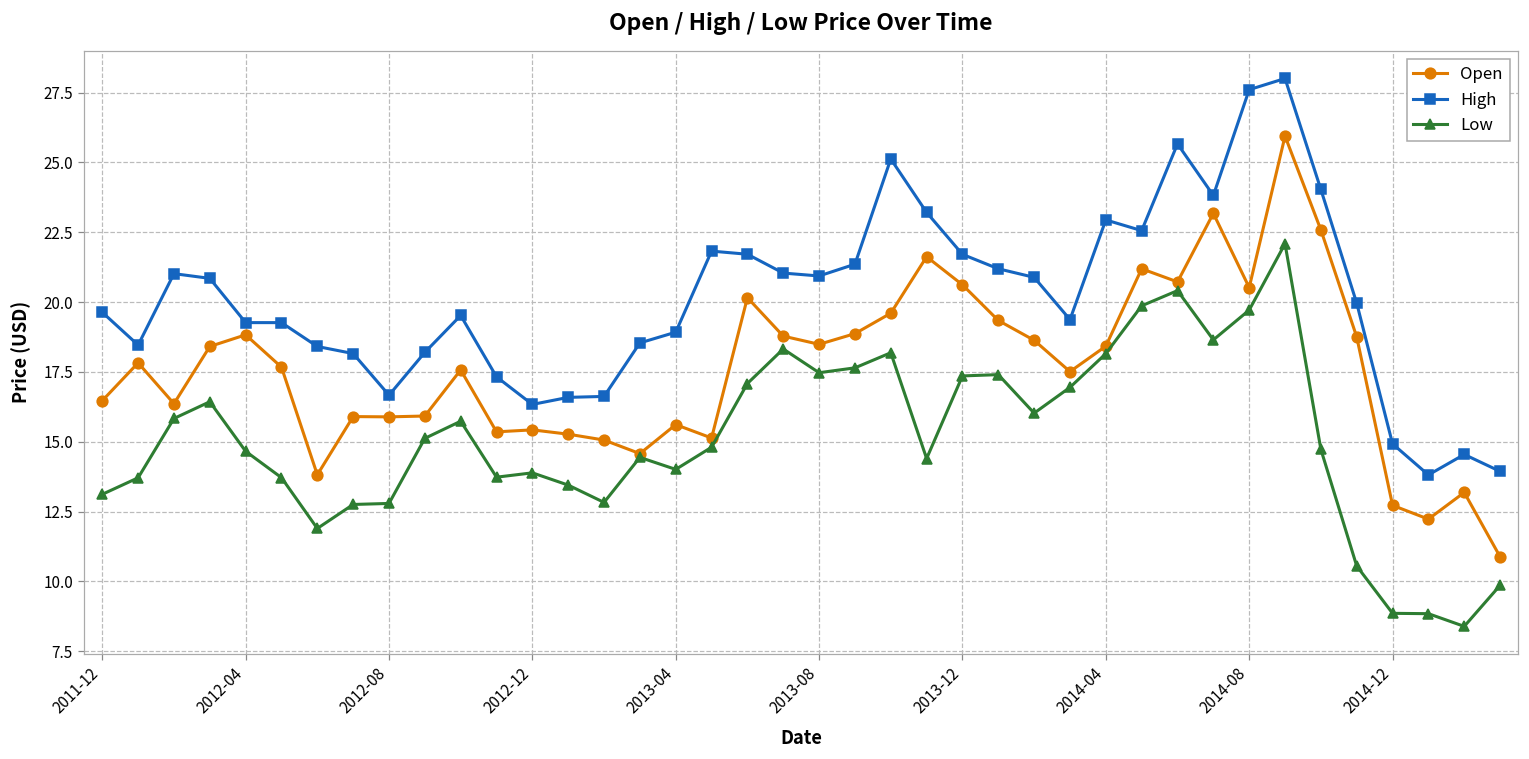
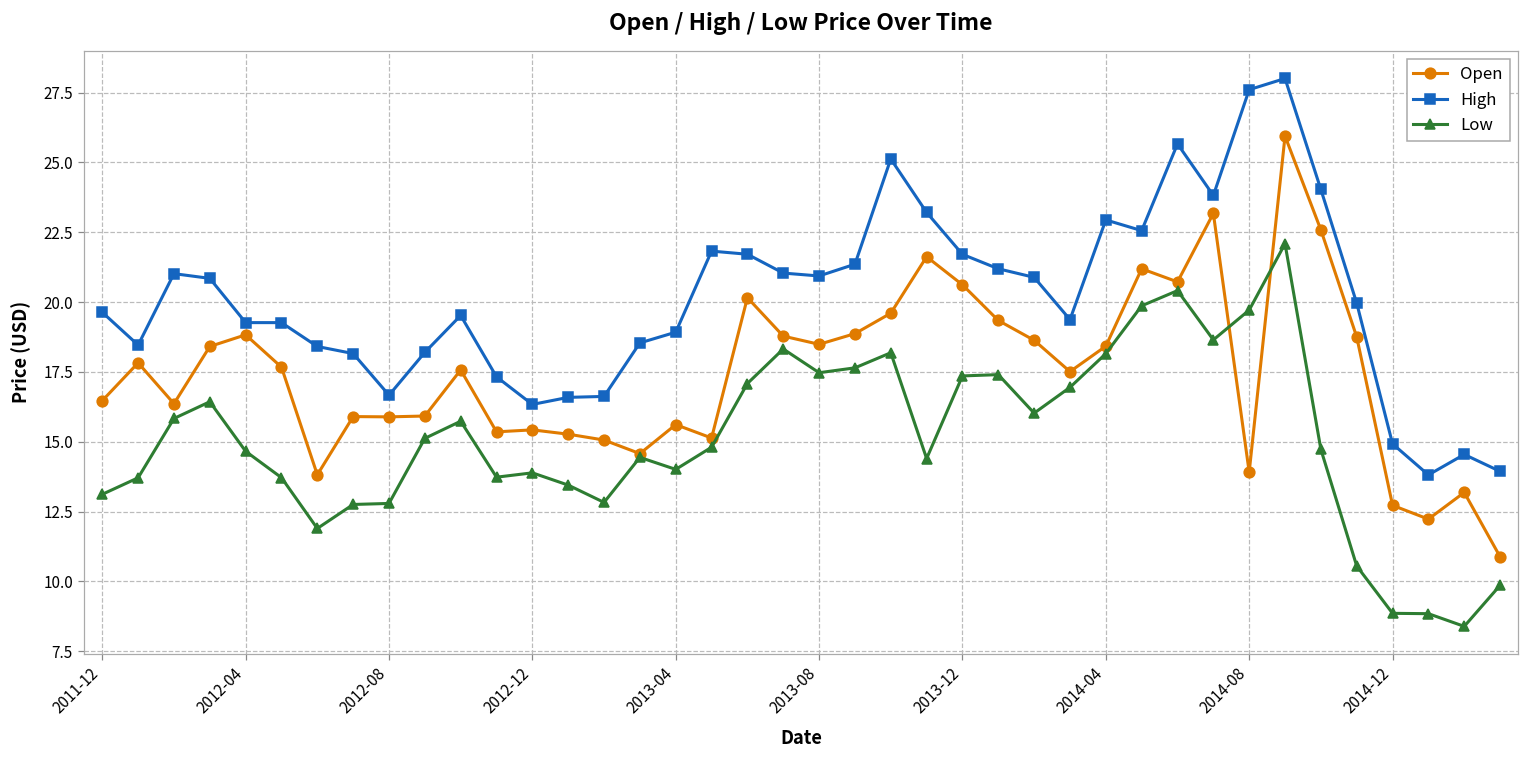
Open, 2014-08: 20.5 -> 13.9
